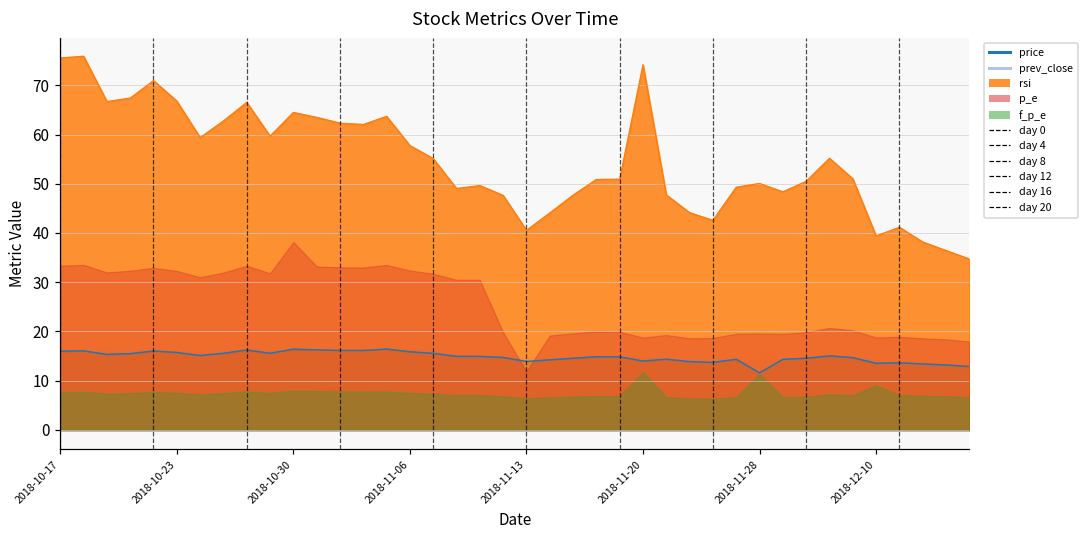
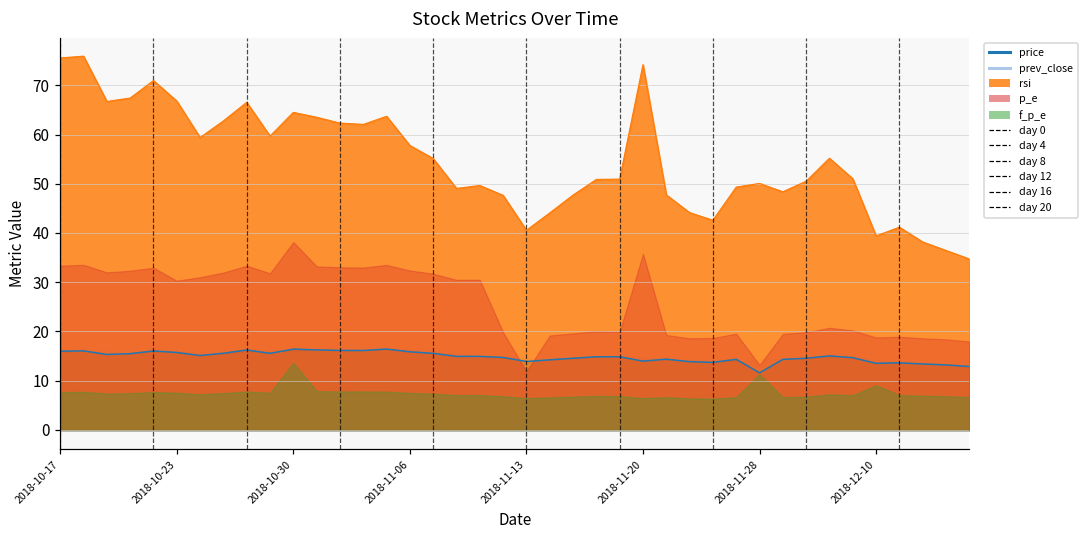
p_e, 2018-10-23: 32 -> 30
f_p_e, 2018-10-30: 8 -> 14
p_e, 2018-11-20: 19 -> 36
f_p_e, 2018-11-20: 12 -> 6
p_e, 2018-11-28: 20 -> 13
